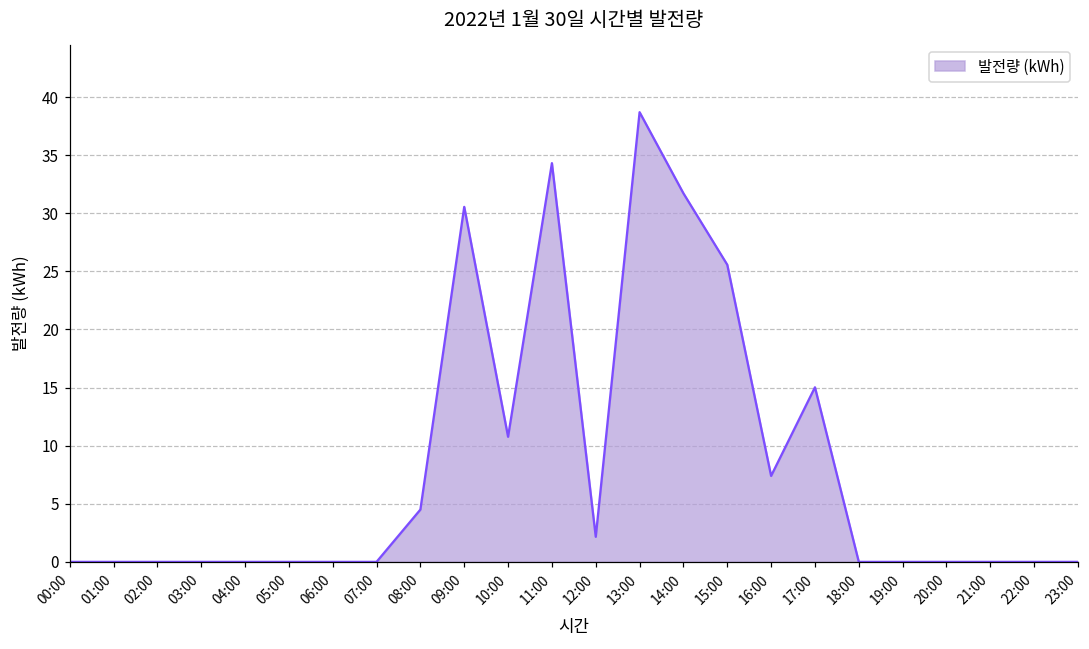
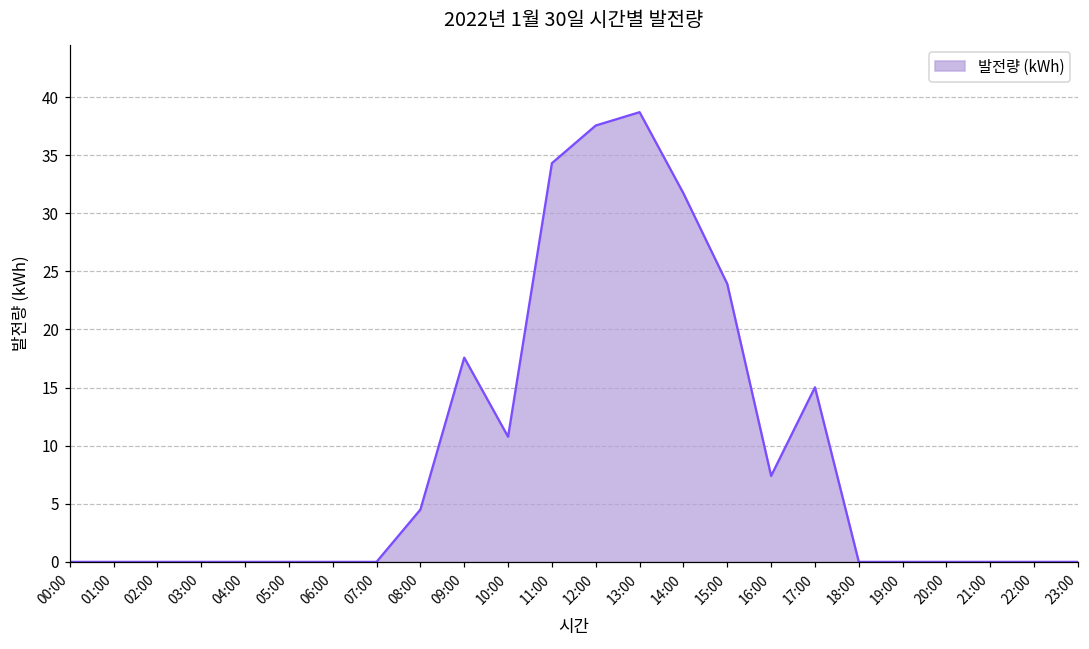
09:00: 30.6 -> 17.6
12:00: 2.2 -> 37.6
15:00: 25.6 -> 23.9
